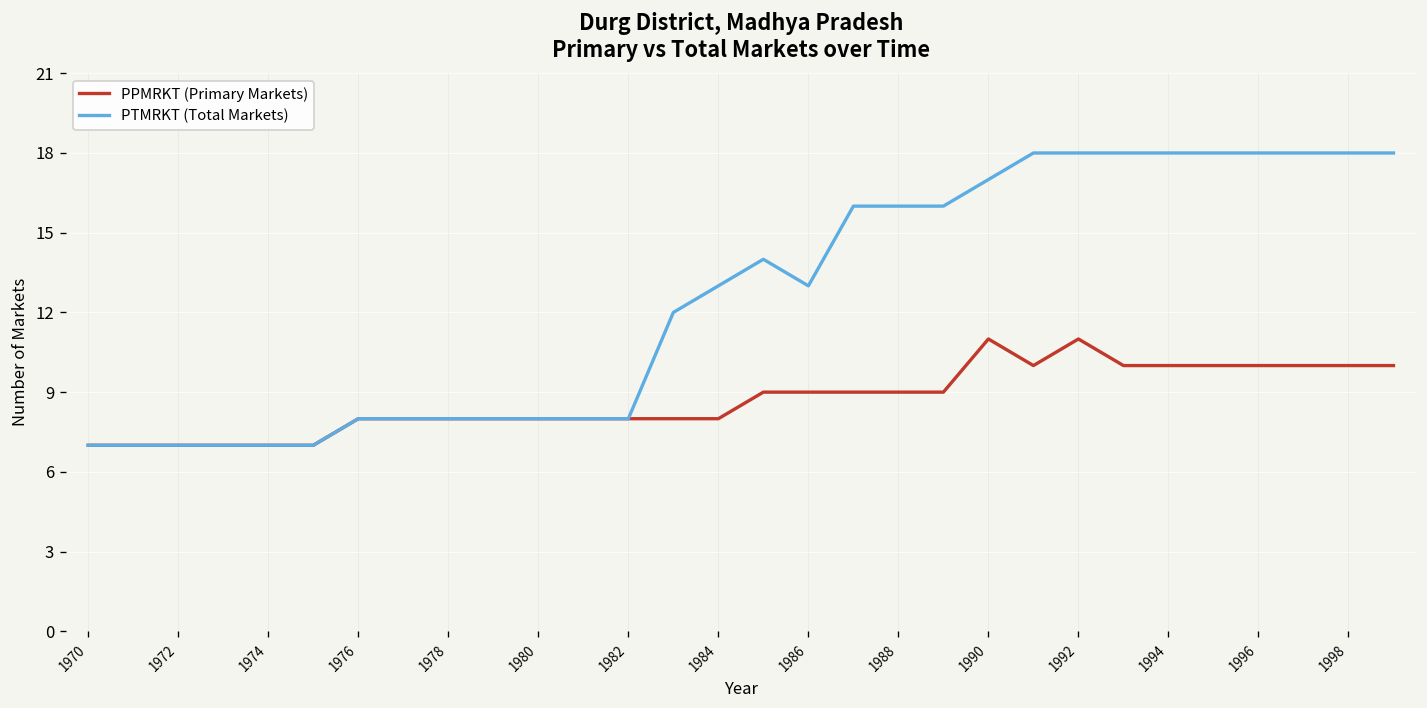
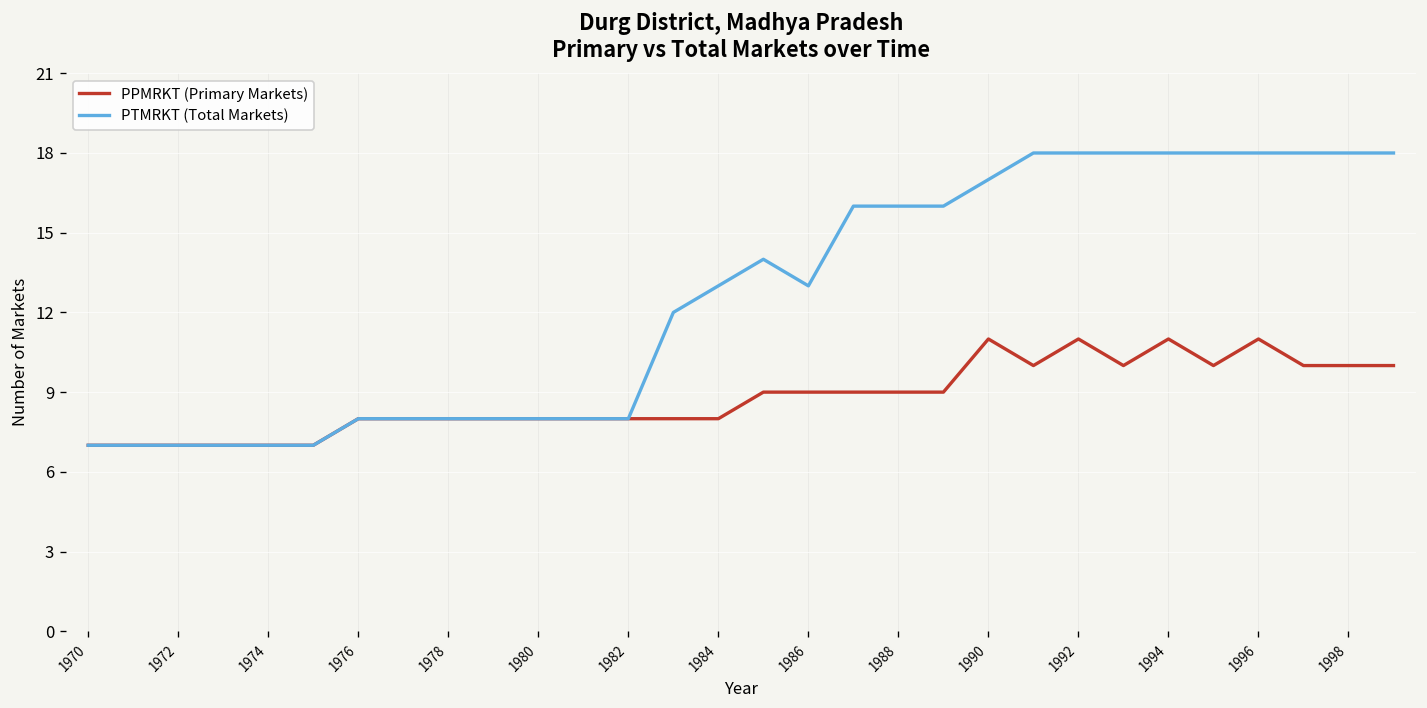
PPMRKT (Primary Markets), 1994: 10 -> 11
PPMRKT (Primary Markets), 1996: 10 -> 11
